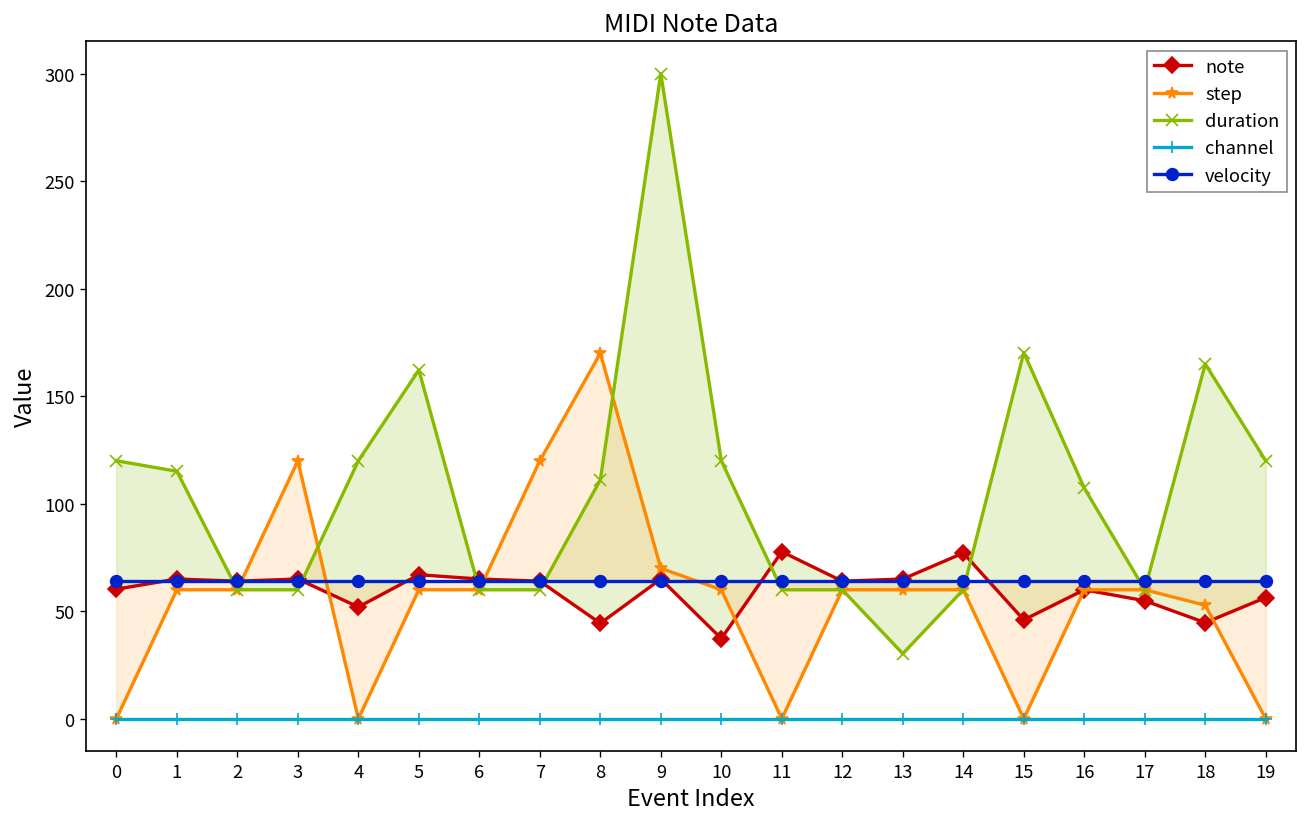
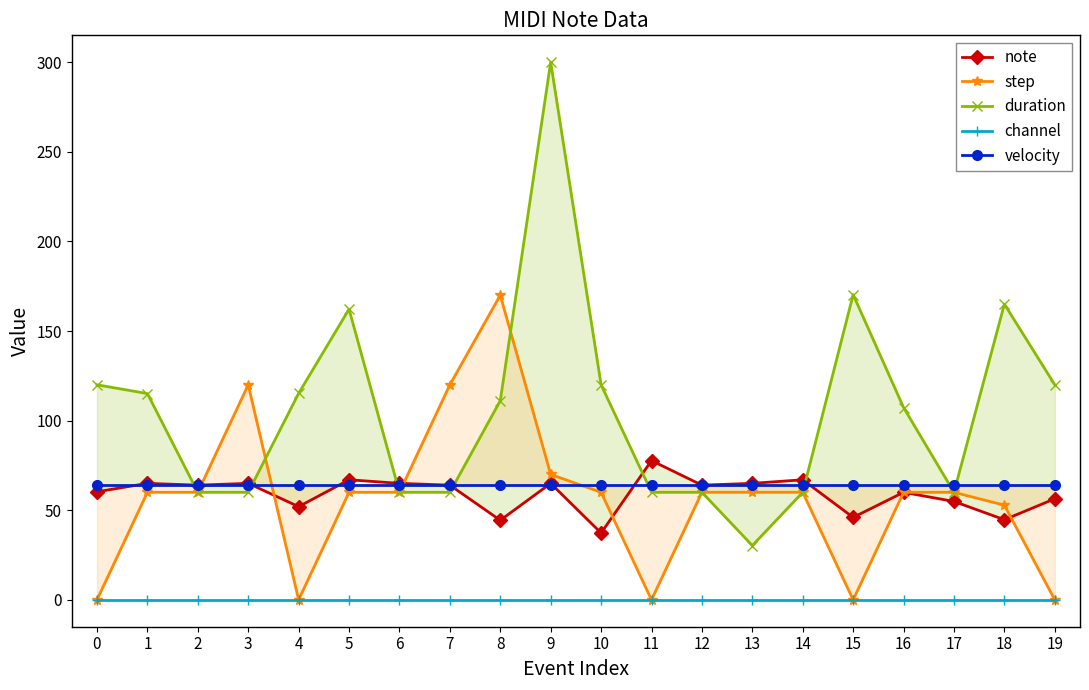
duration, 4: 120 -> 115
note, 14: 77 -> 67
